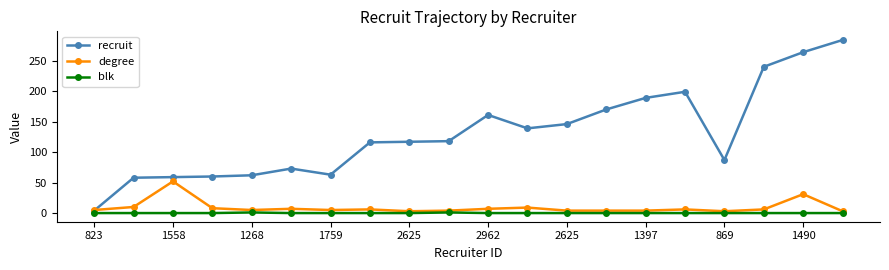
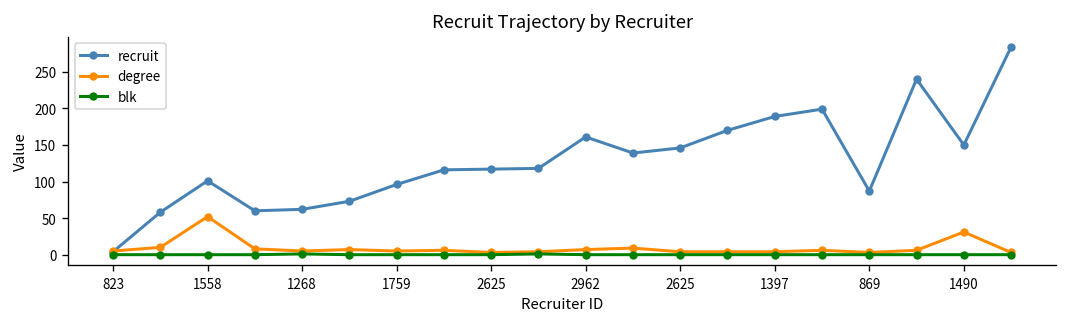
recruit, 1558: 60 -> 100
recruit, 1759: 60 -> 100
recruit, 1490: 260 -> 150
